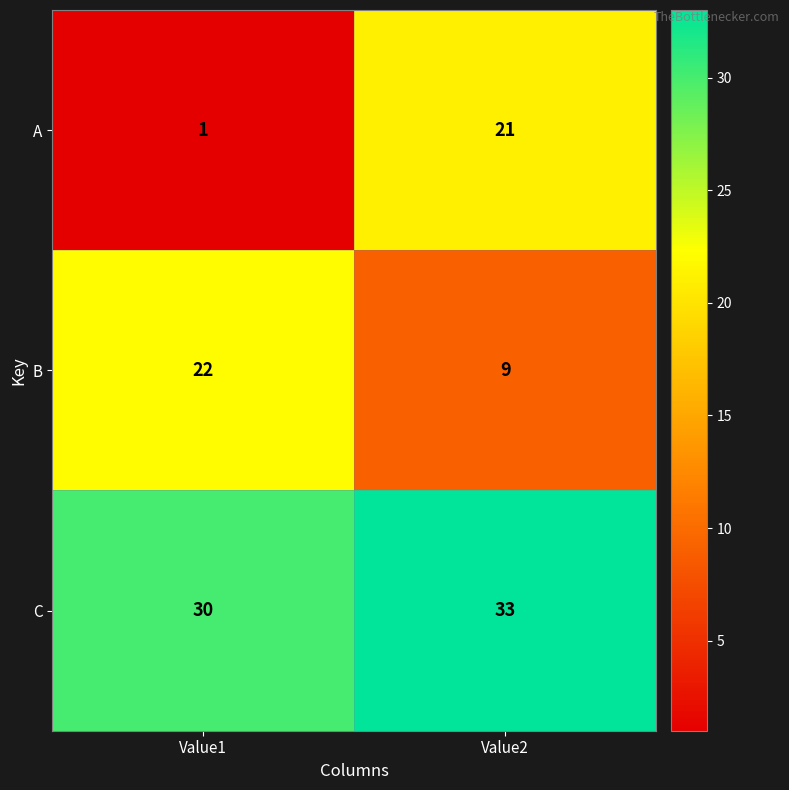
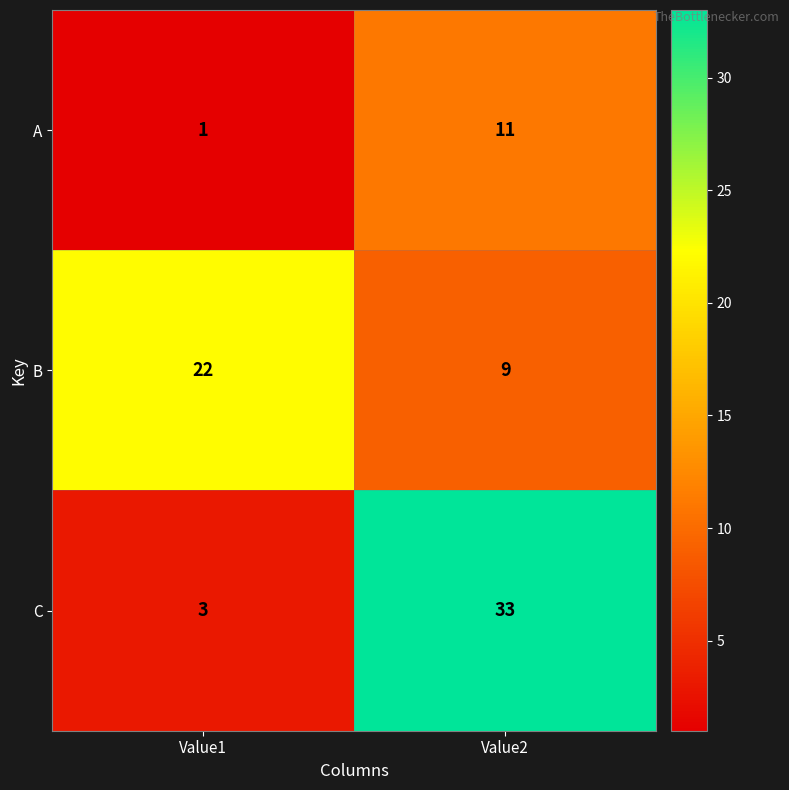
A, Value2: 21 -> 11
C, Value1: 30 -> 3
